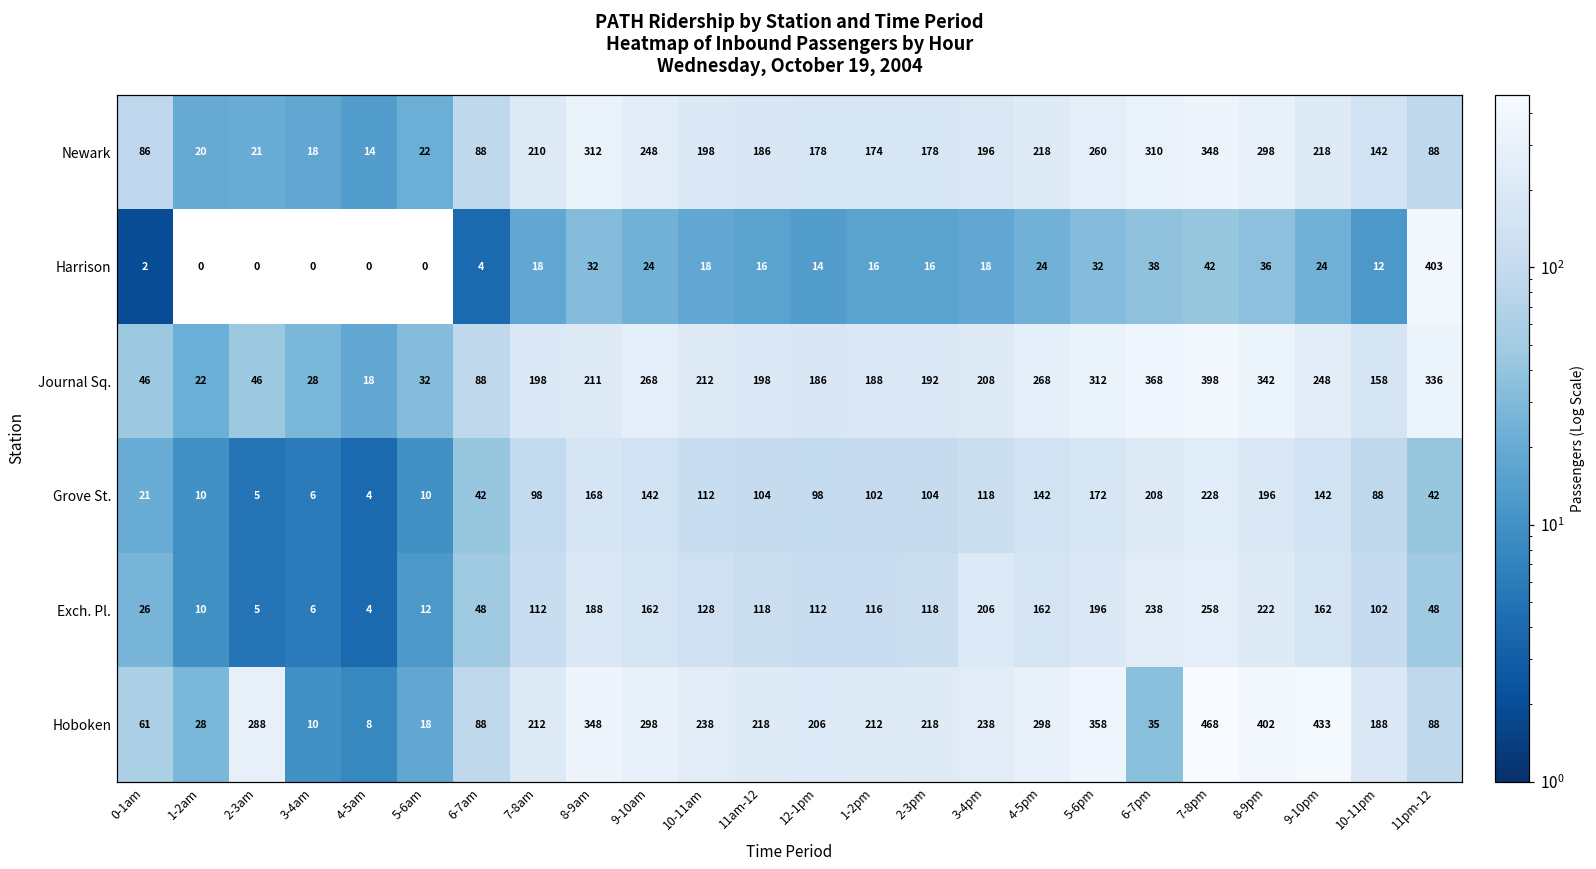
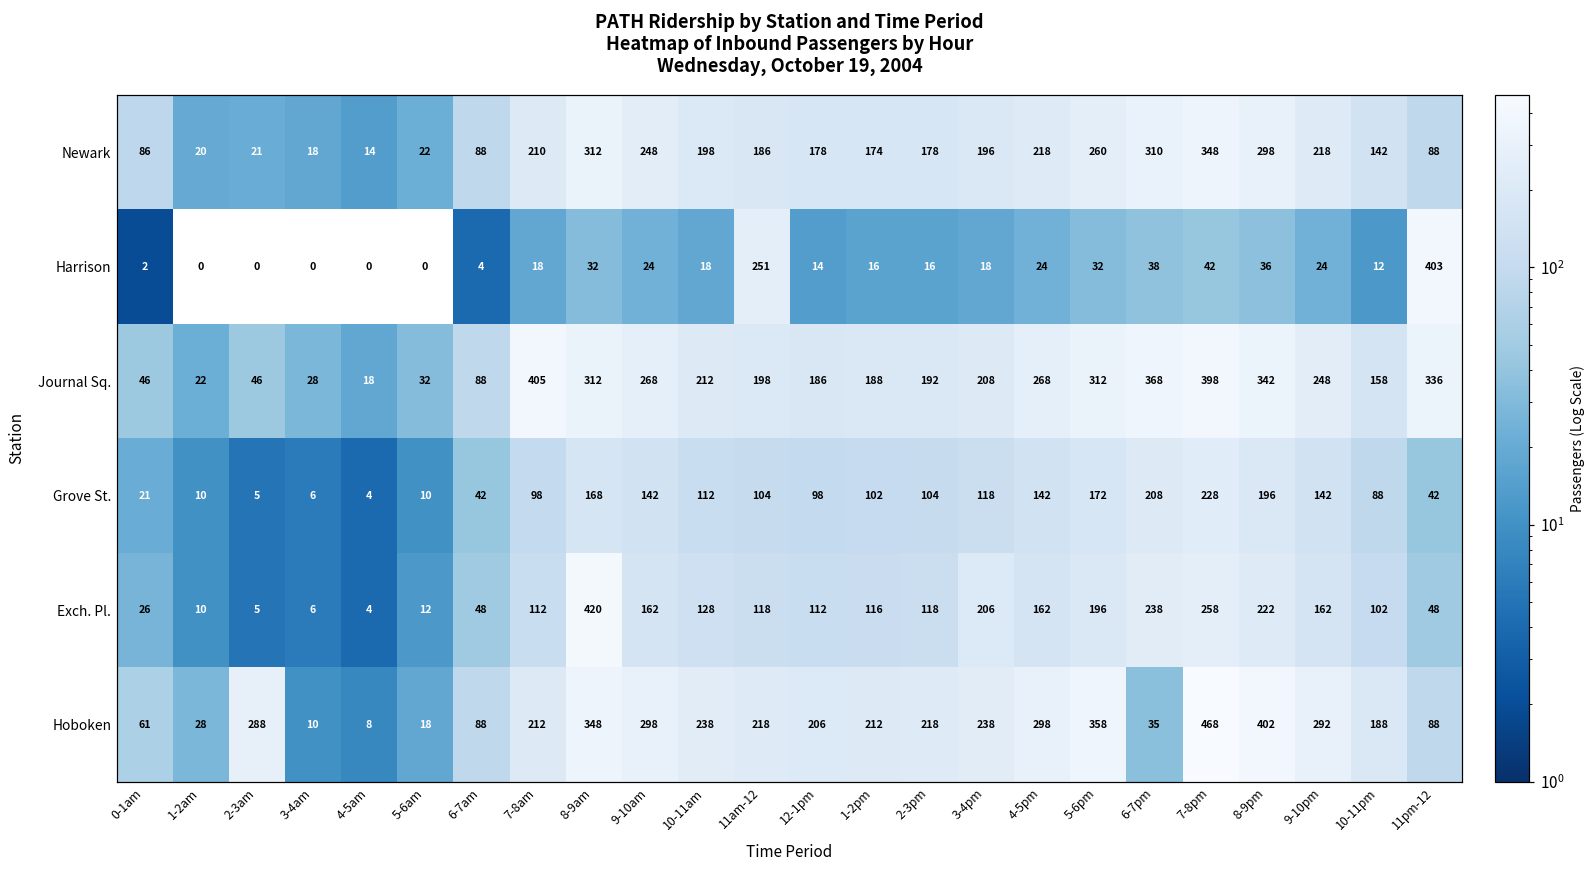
Harrison, 11am-12: 16 -> 251
Journal Sq., 7-8am: 198 -> 405
Journal Sq., 8-9am: 211 -> 312
Exch. Pl., 8-9am: 188 -> 420
Hoboken, 9-10pm: 433 -> 292
